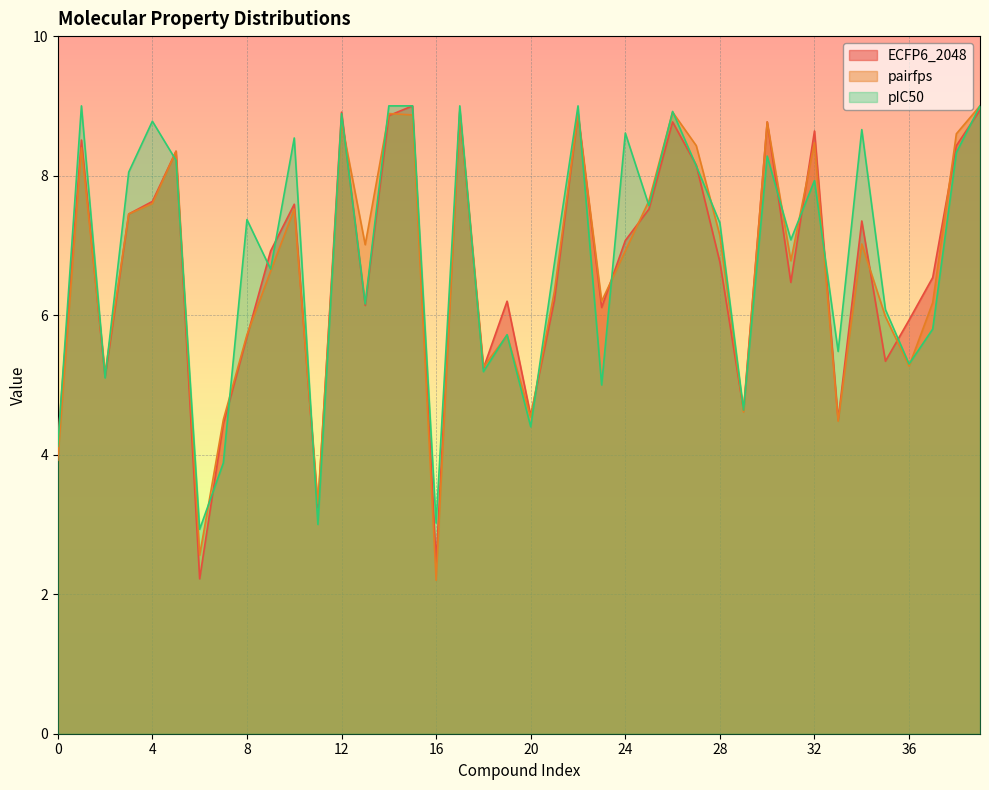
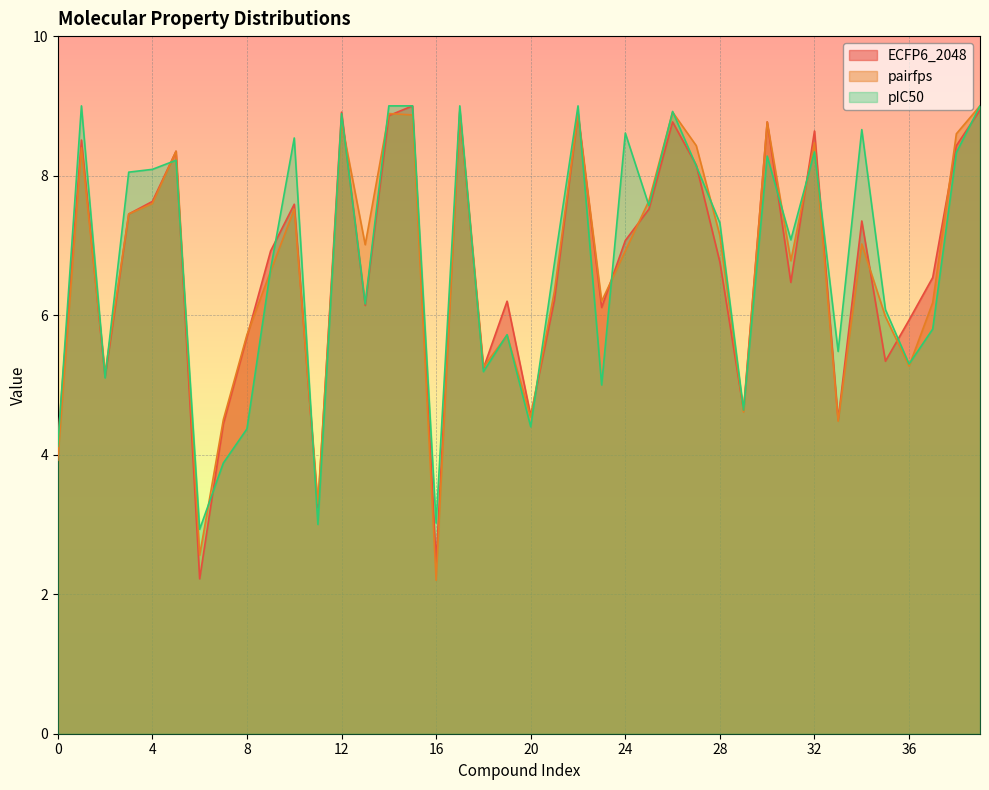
pIC50, 4: 8.8 -> 8.1
pIC50, 8: 7.4 -> 4.4
pIC50, 32: 7.9 -> 8.3
